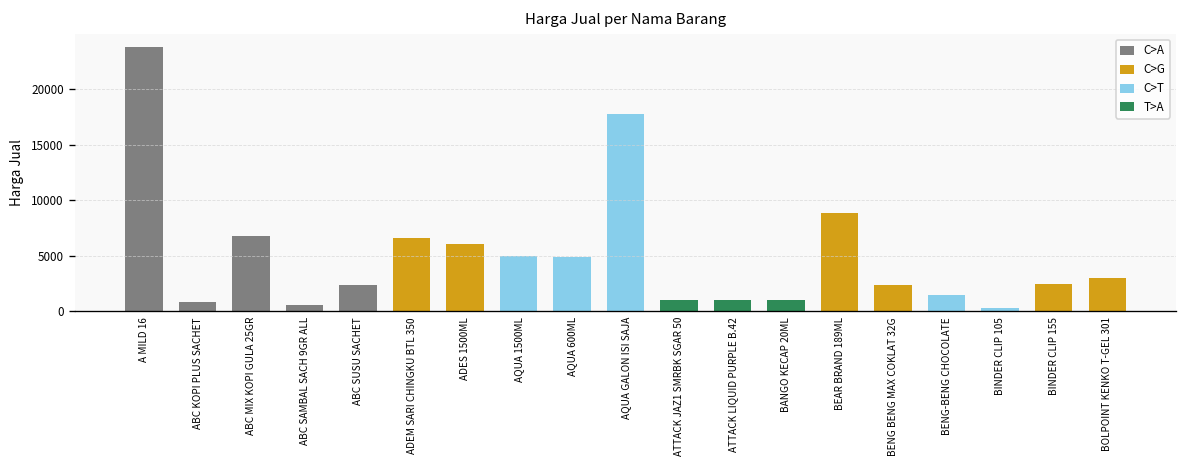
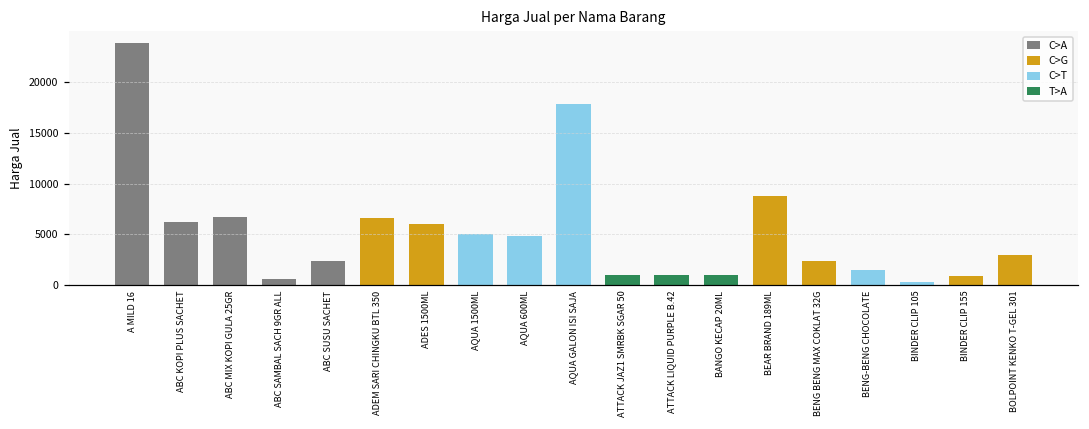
ABC KOPI PLUS SACHET: 1000 -> 6000
BINDER CLIP 155: 2000 -> 1000
